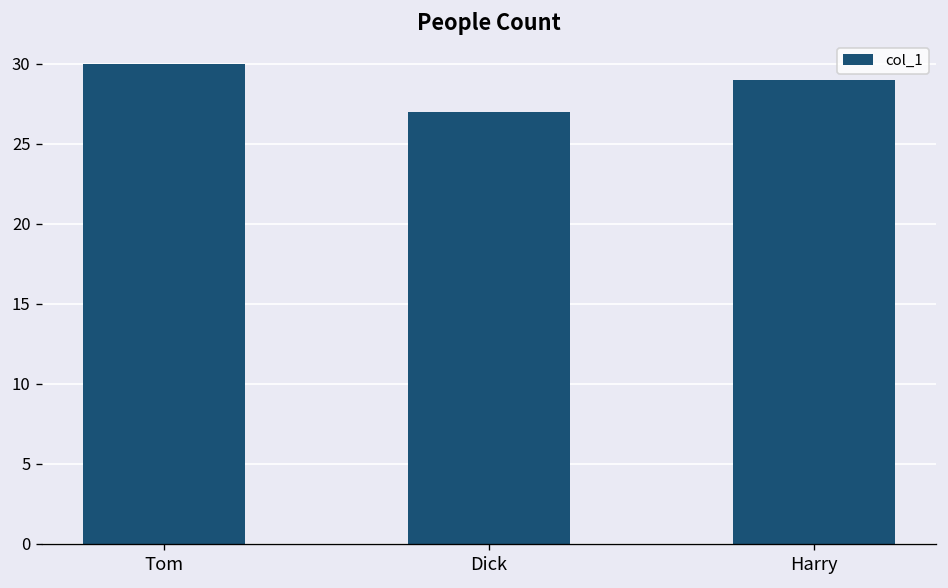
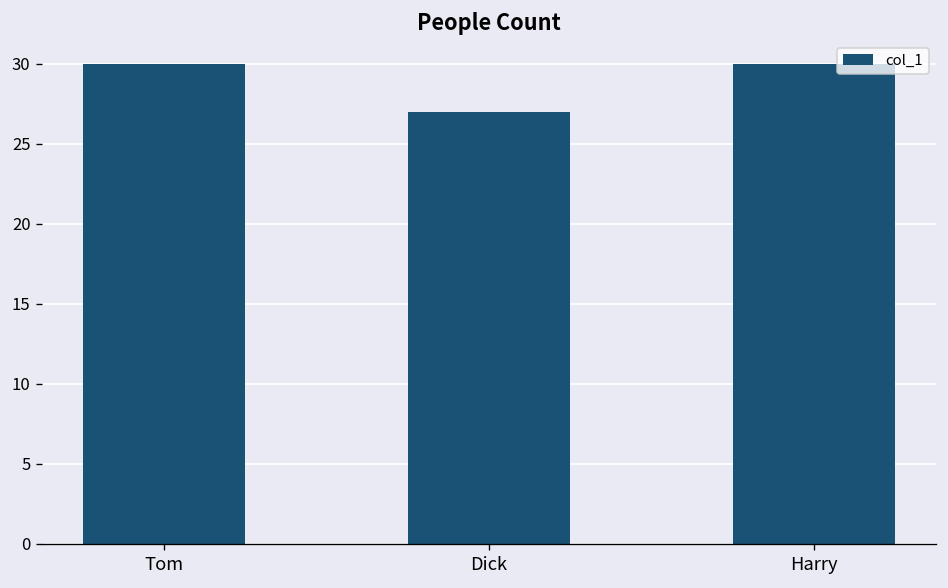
Harry: 29 -> 30
